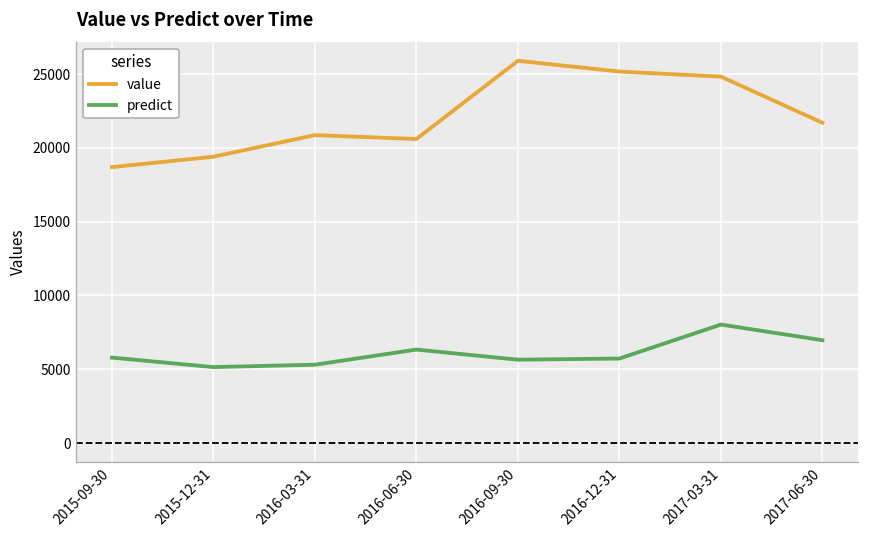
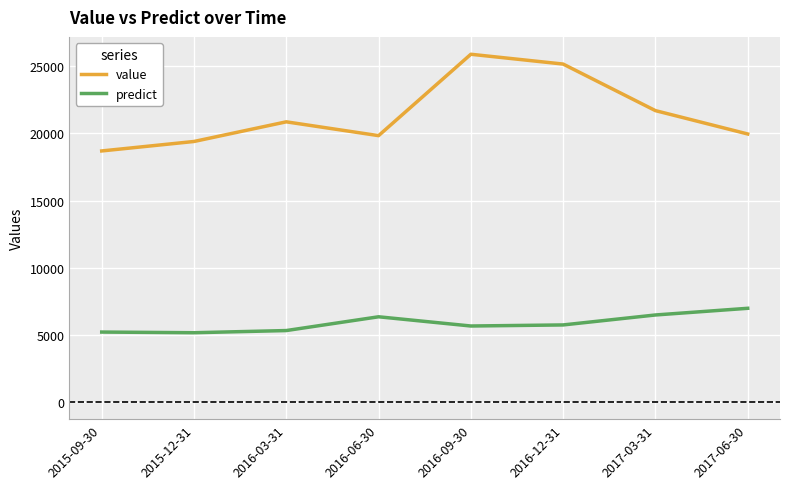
predict, 2015-09-30: 5800 -> 5200
value, 2016-06-30: 20600 -> 19800
value, 2017-03-31: 24800 -> 21700
predict, 2017-03-31: 8000 -> 6500
value, 2017-06-30: 21700 -> 20000
